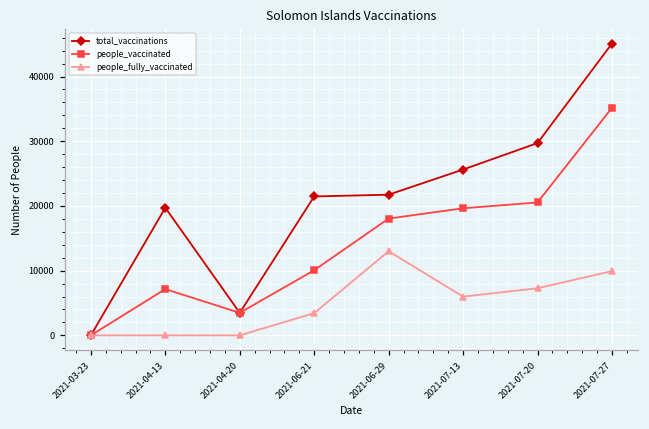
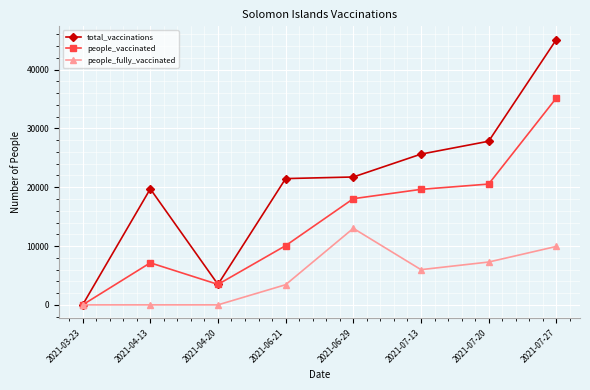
total_vaccinations, 2021-07-20: 30000 -> 28000
